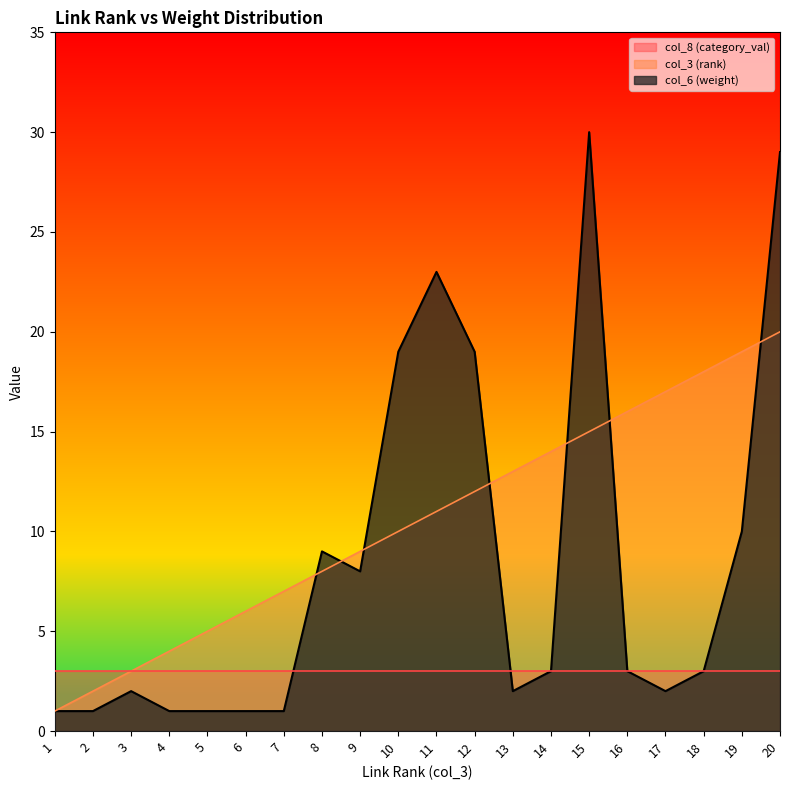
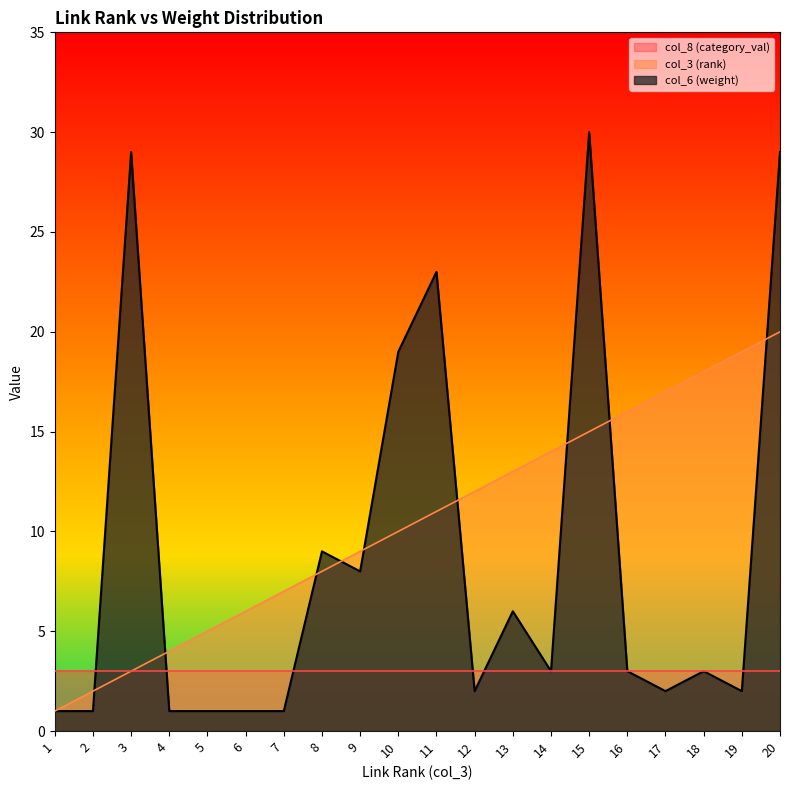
col_6 (weight), 3: 2 -> 29
col_6 (weight), 12: 19 -> 2
col_6 (weight), 13: 2 -> 6
col_6 (weight), 19: 10 -> 2
